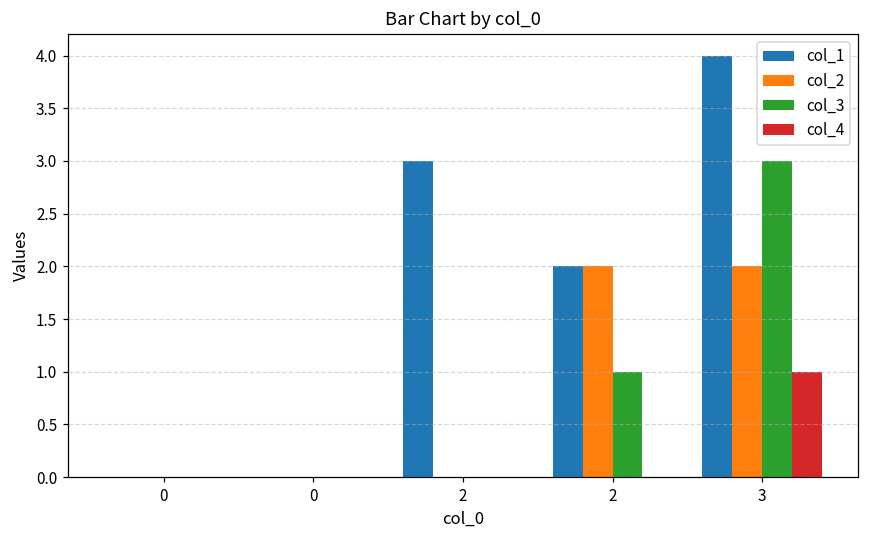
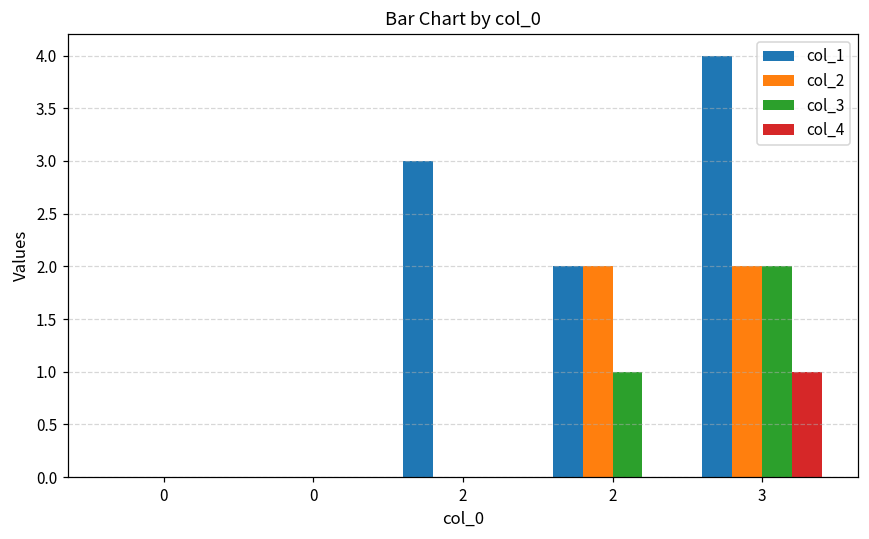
col_3, 3: 3 -> 2
